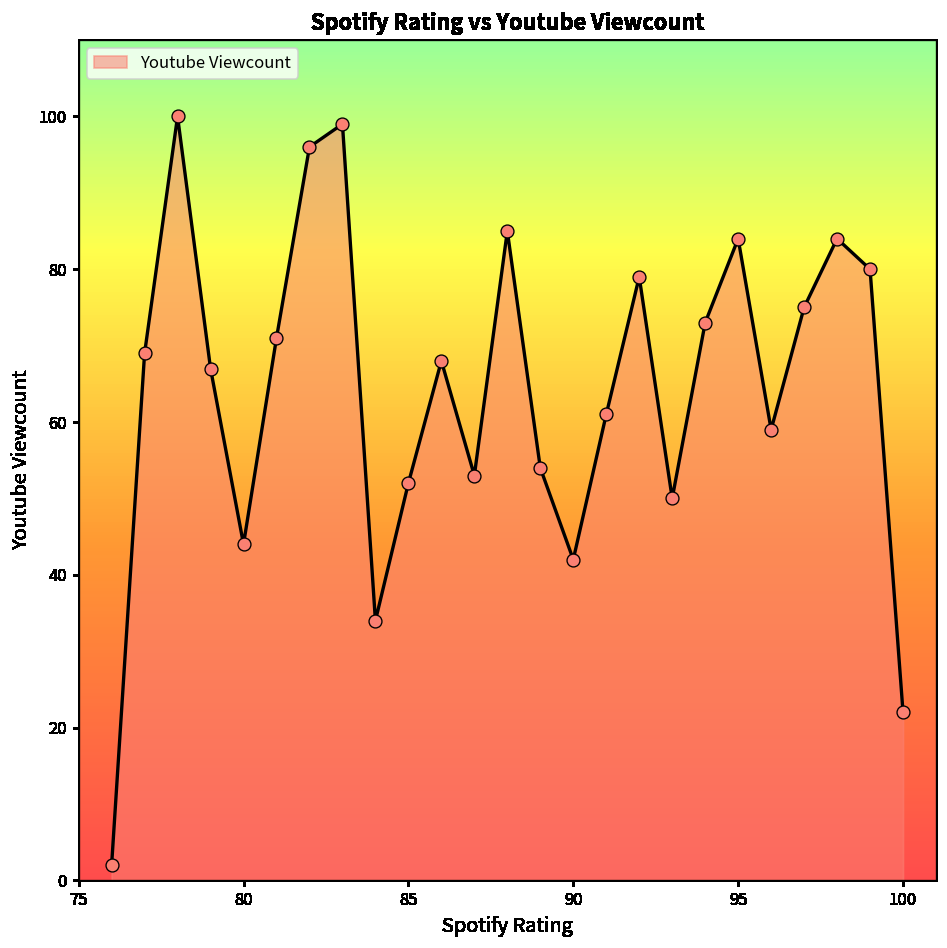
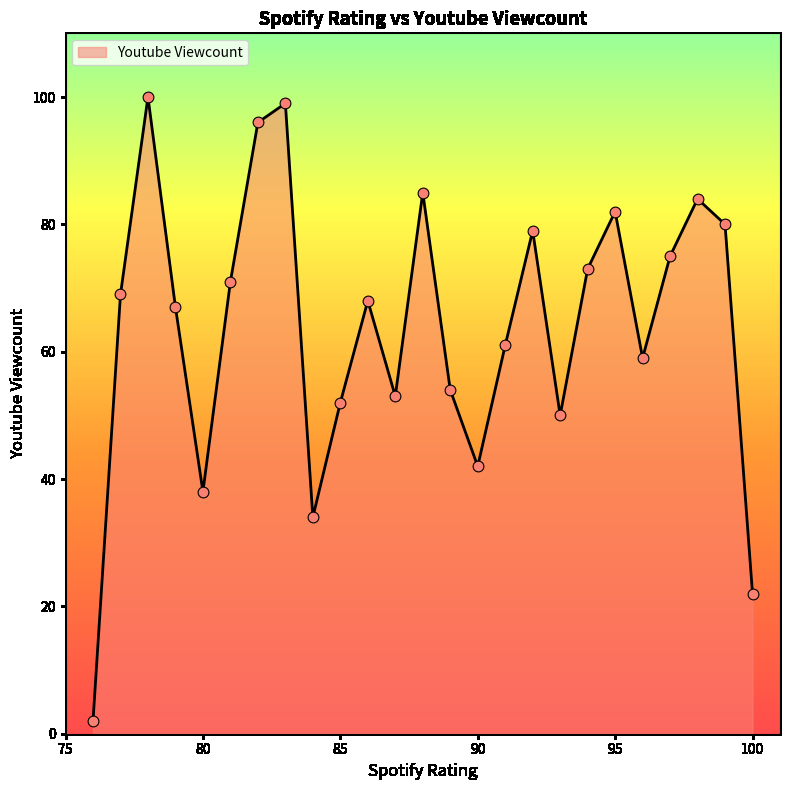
80: 44 -> 38
95: 84 -> 82
